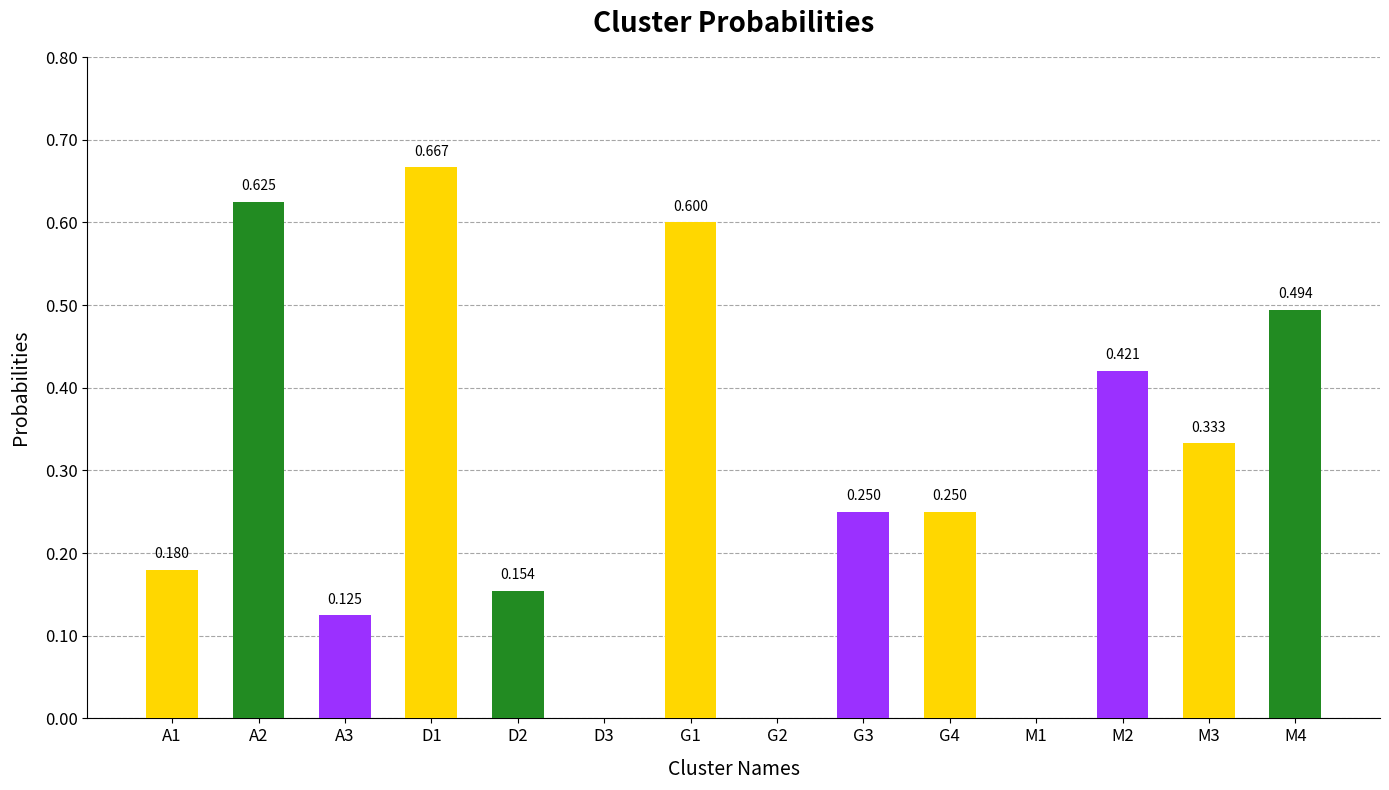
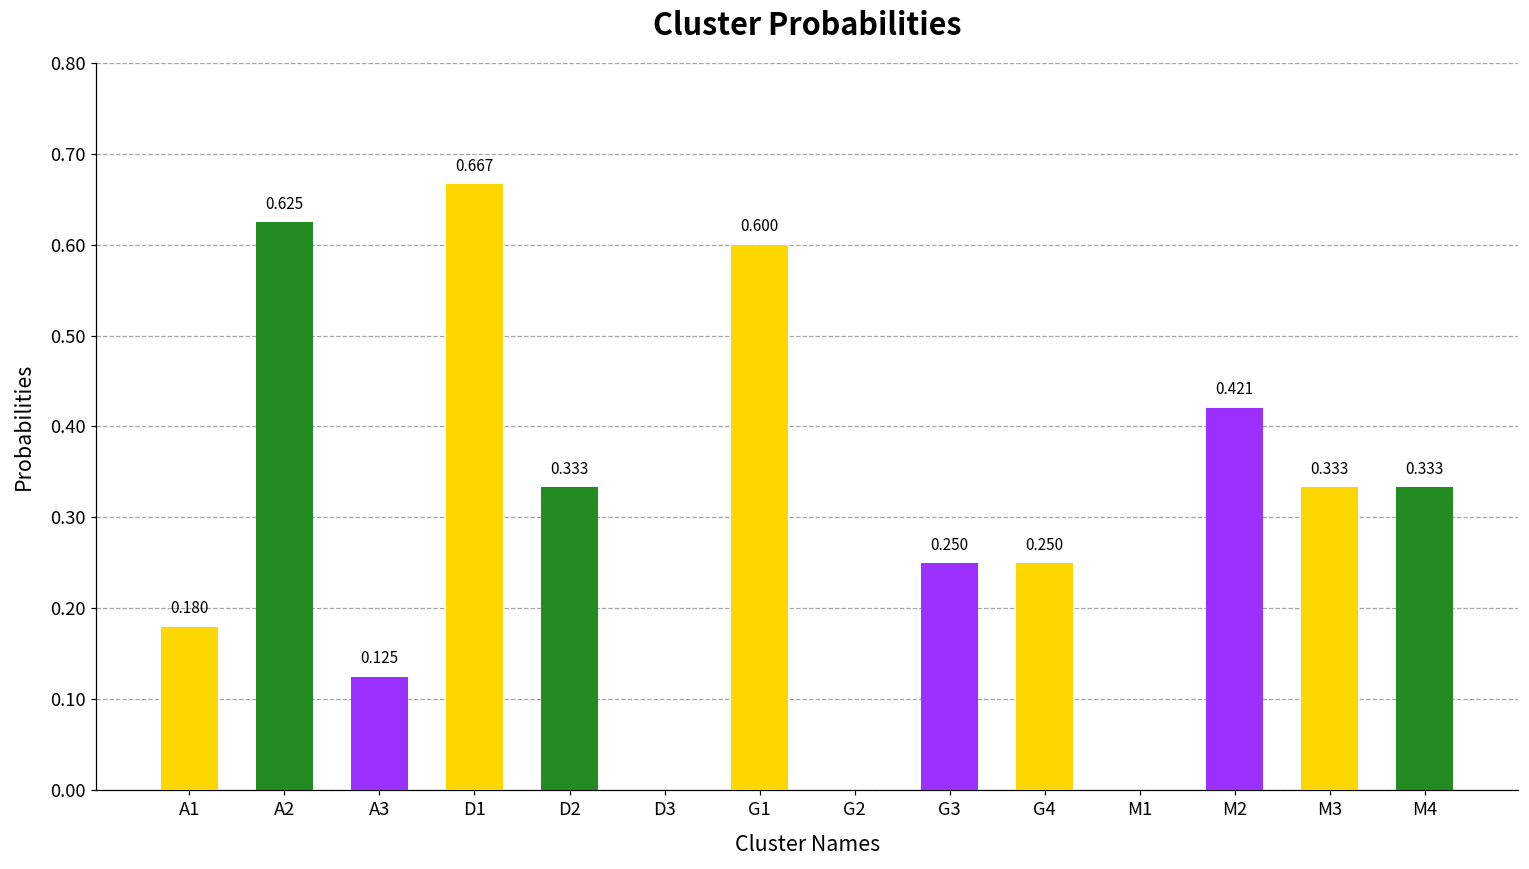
D2: 0.154 -> 0.333
M4: 0.494 -> 0.333
